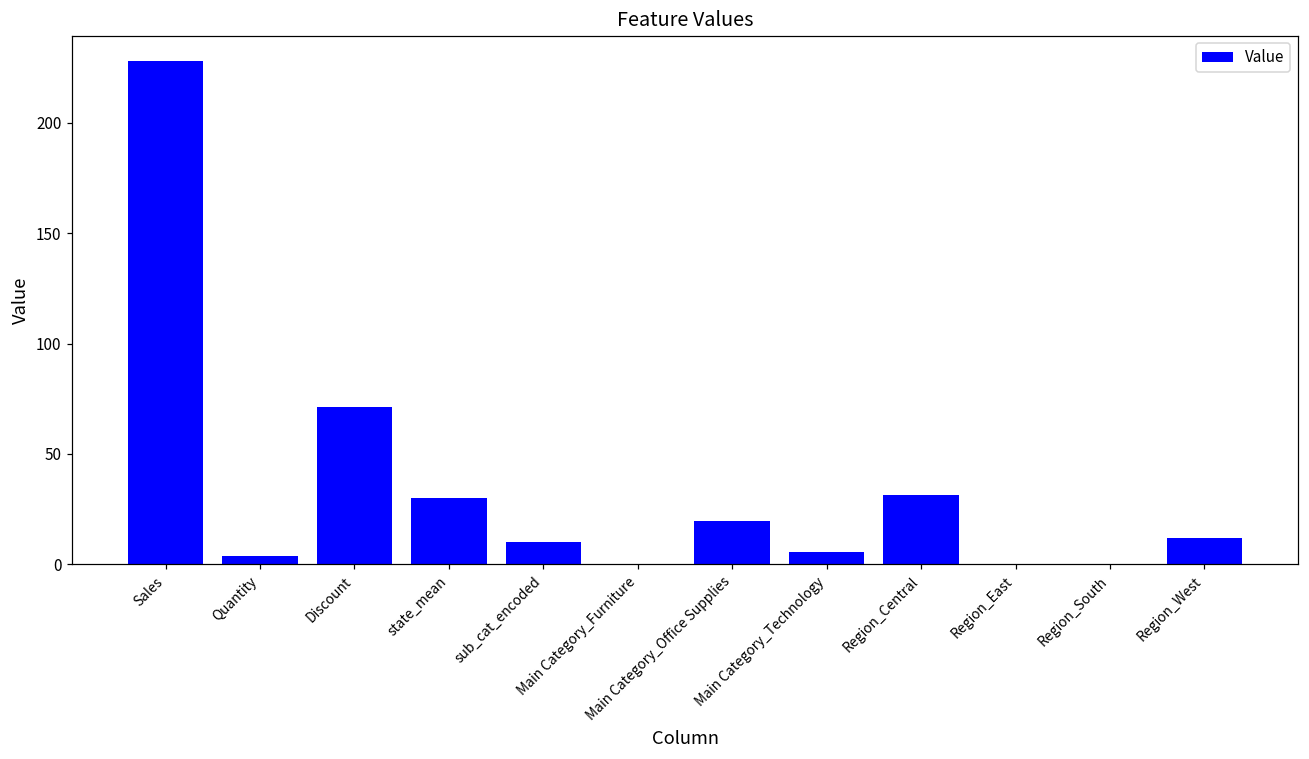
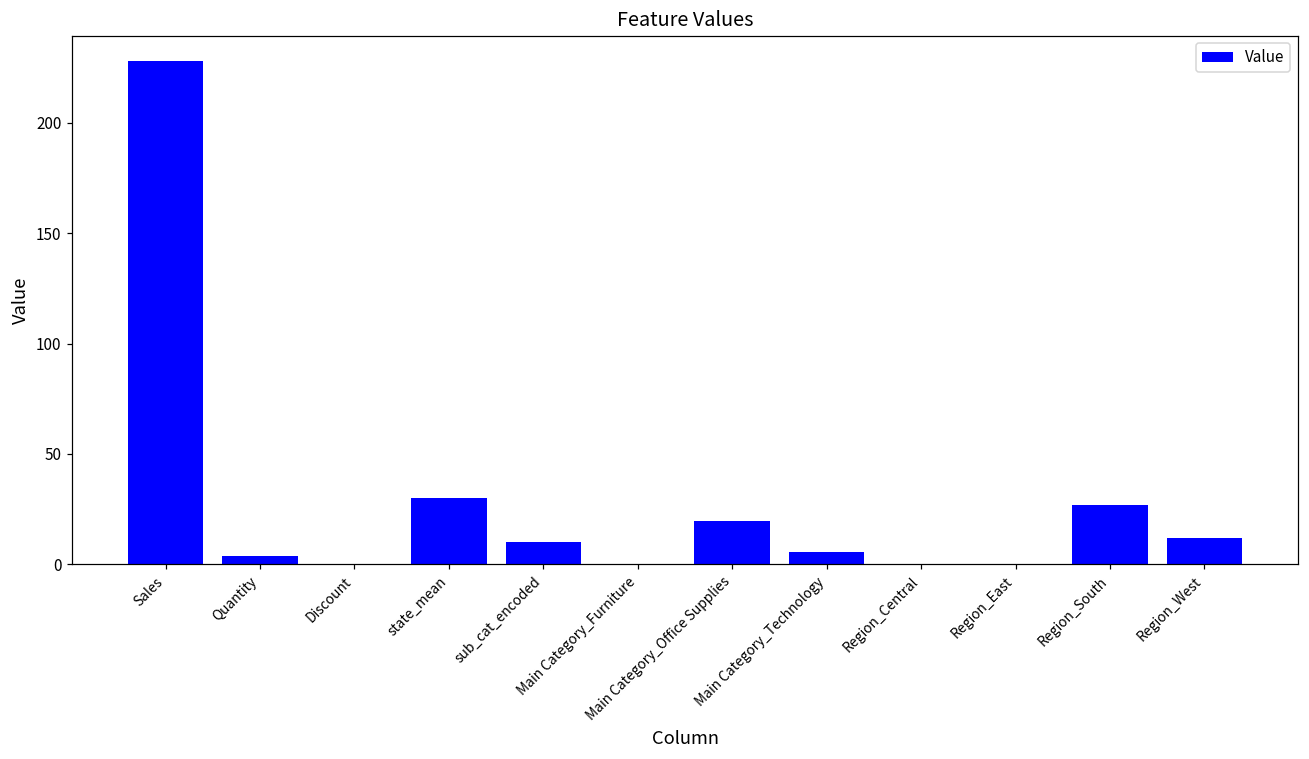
Discount: 71 -> 0
Region_Central: 31 -> 0
Region_South: 0 -> 27
